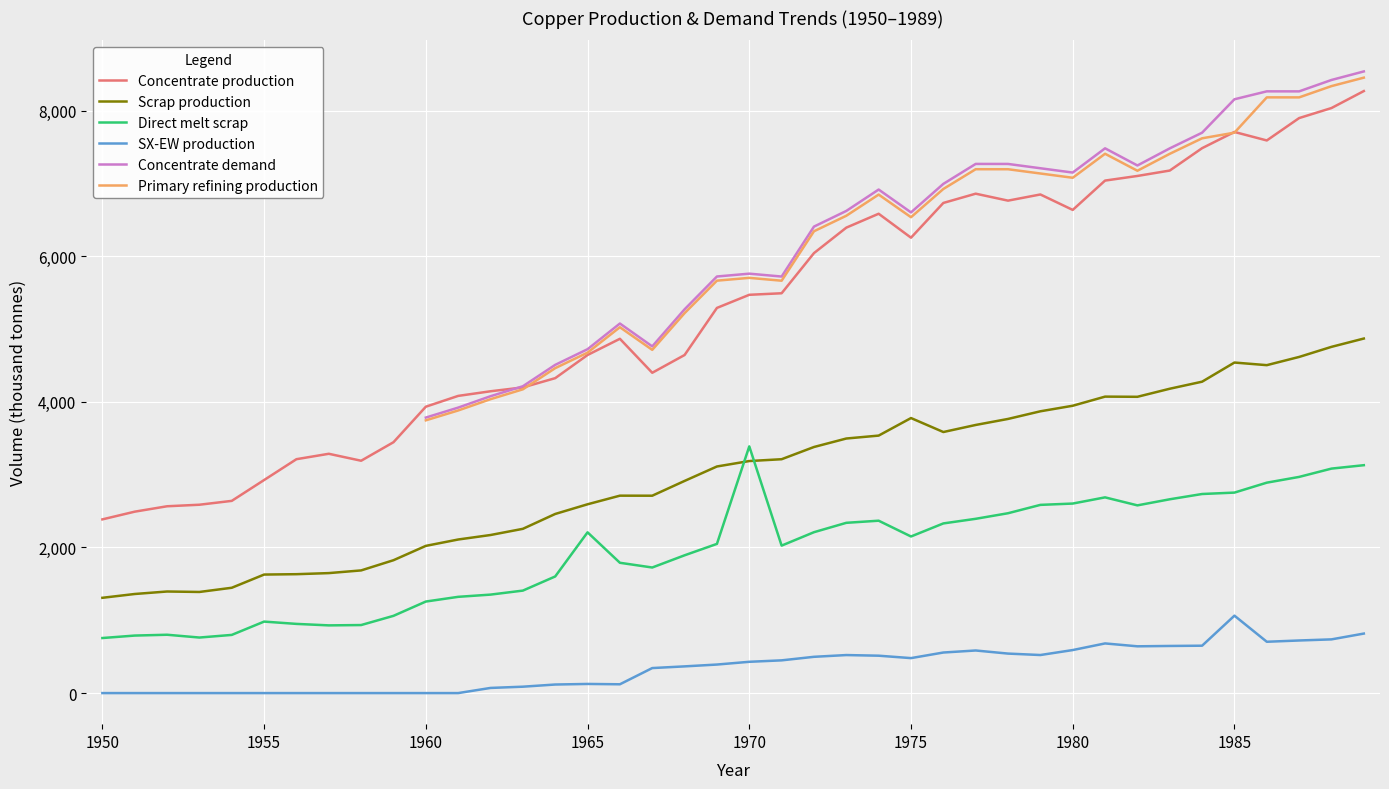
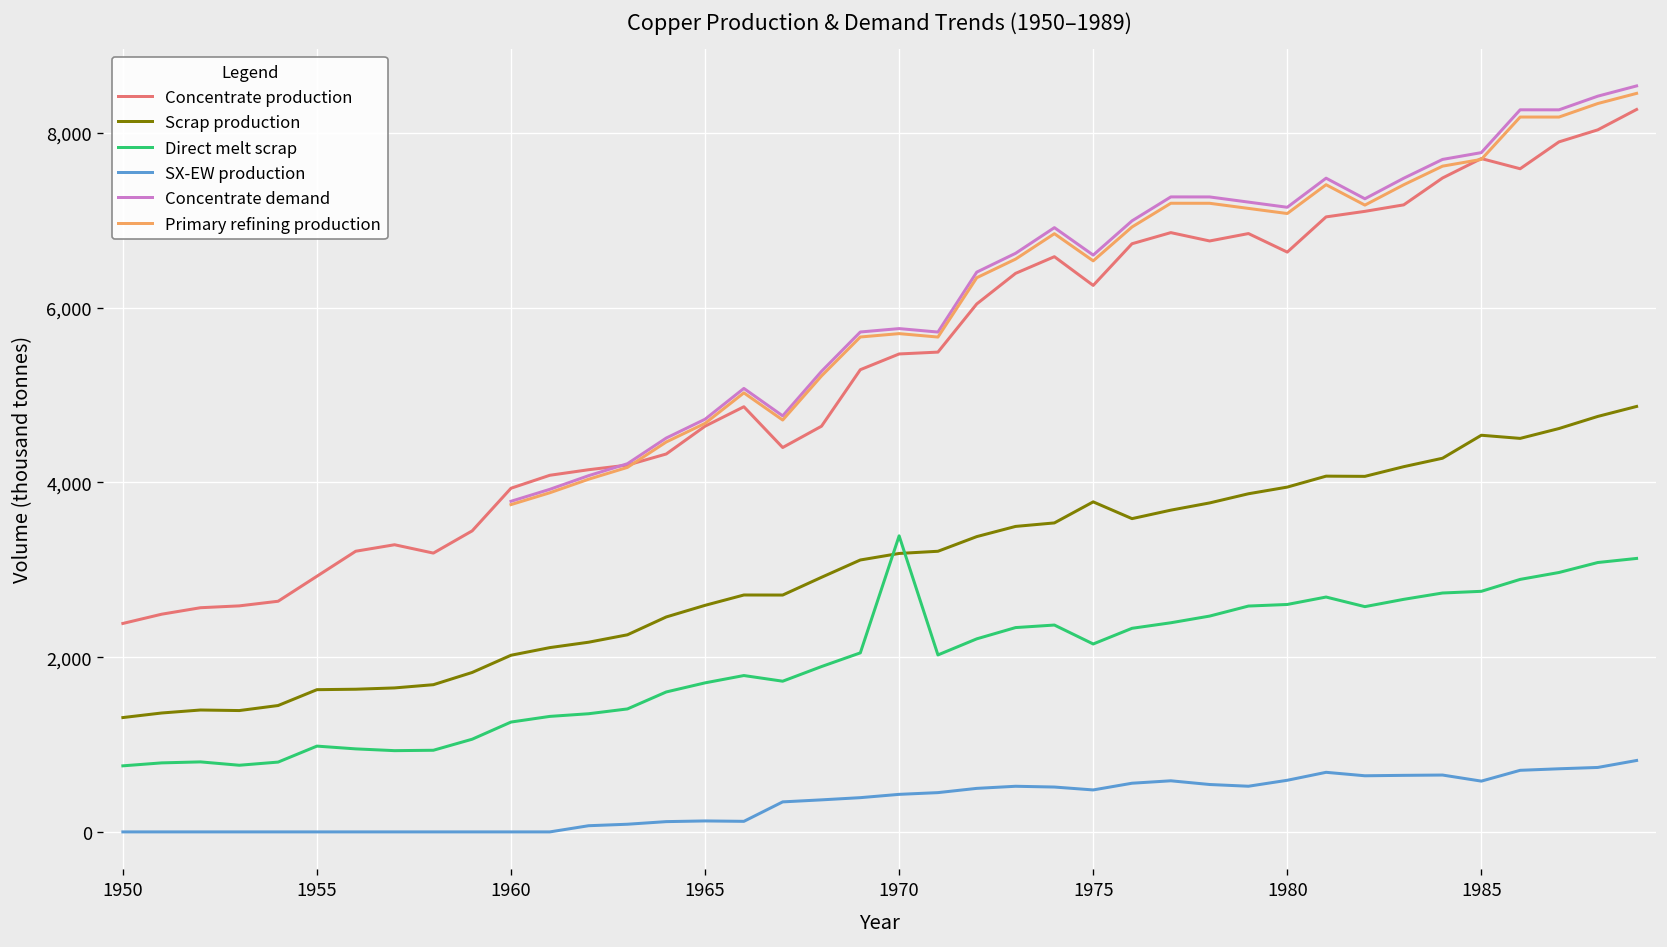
Direct melt scrap, 1965: 2,200 -> 1,700
SX-EW production, 1985: 1,100 -> 600
Concentrate demand, 1985: 8,200 -> 7,800
